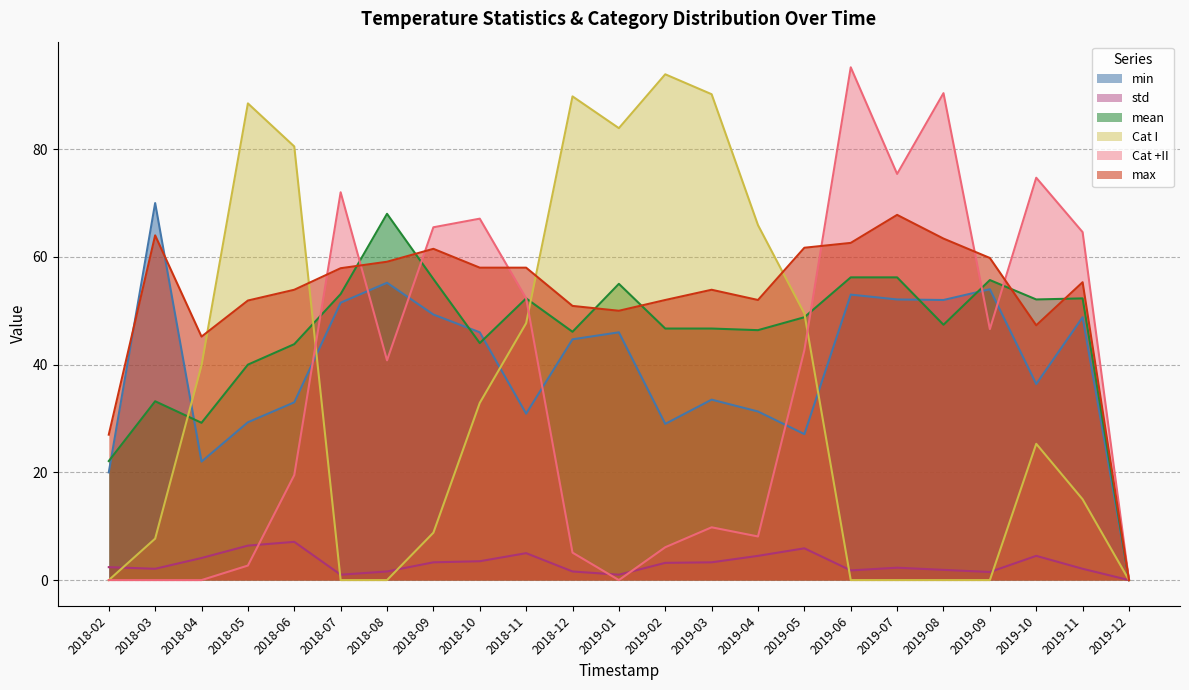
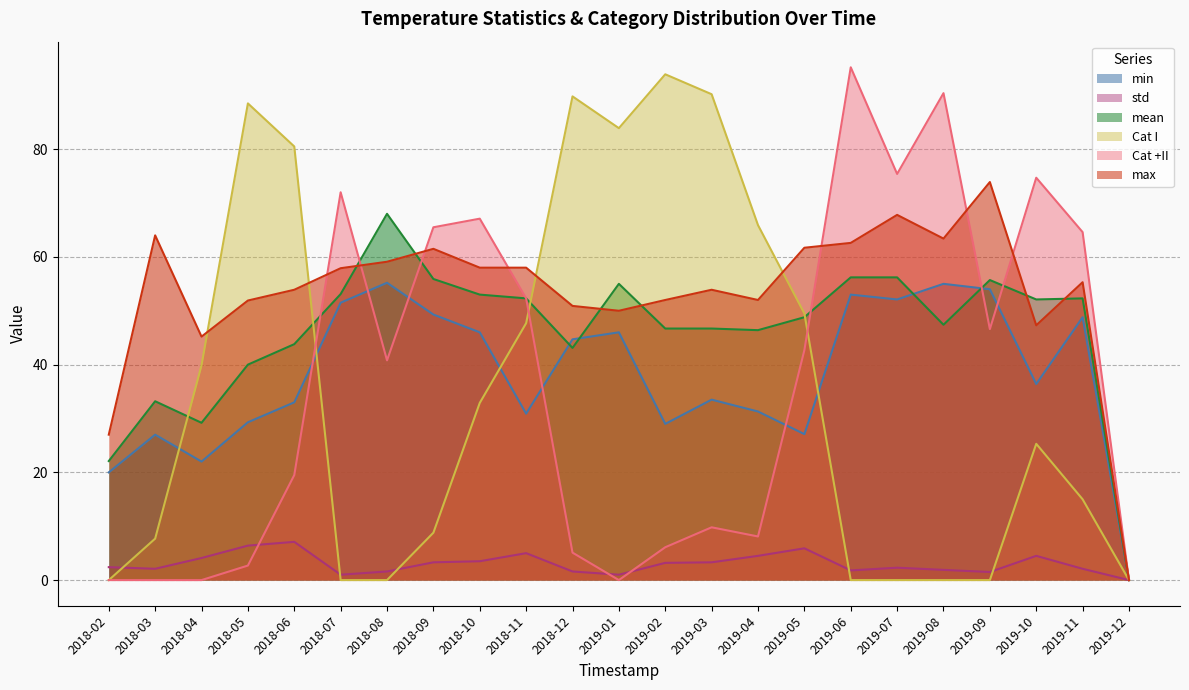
min, 2018-03: 70 -> 27
mean, 2018-10: 44 -> 53
mean, 2018-12: 46 -> 43
min, 2019-08: 52 -> 55
max, 2019-09: 60 -> 74
